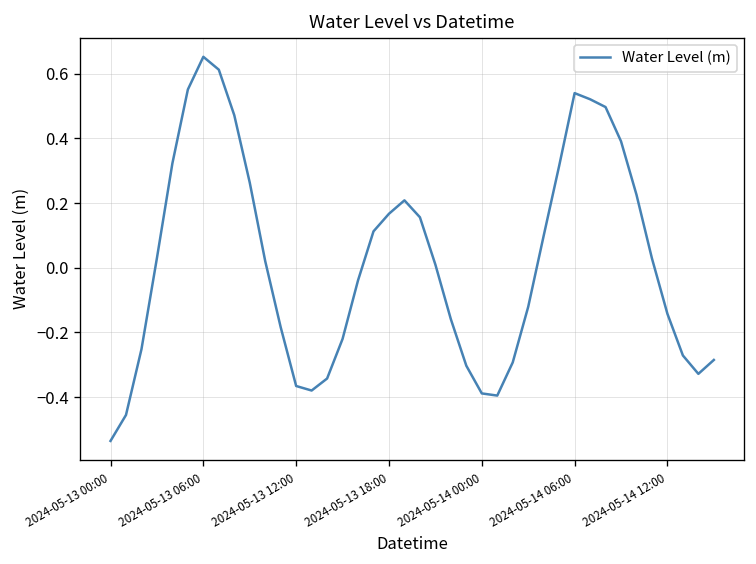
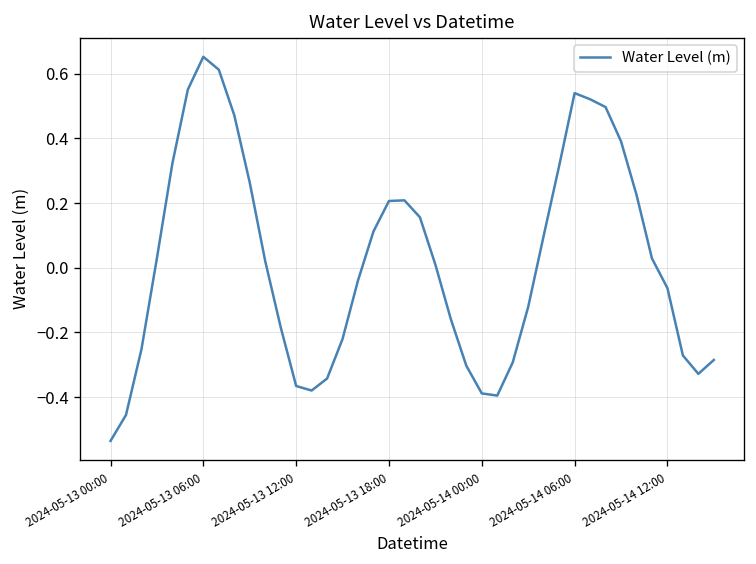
2024-05-13 18:00: 0.17 -> 0.21
2024-05-14 12:00: -0.14 -> -0.06
